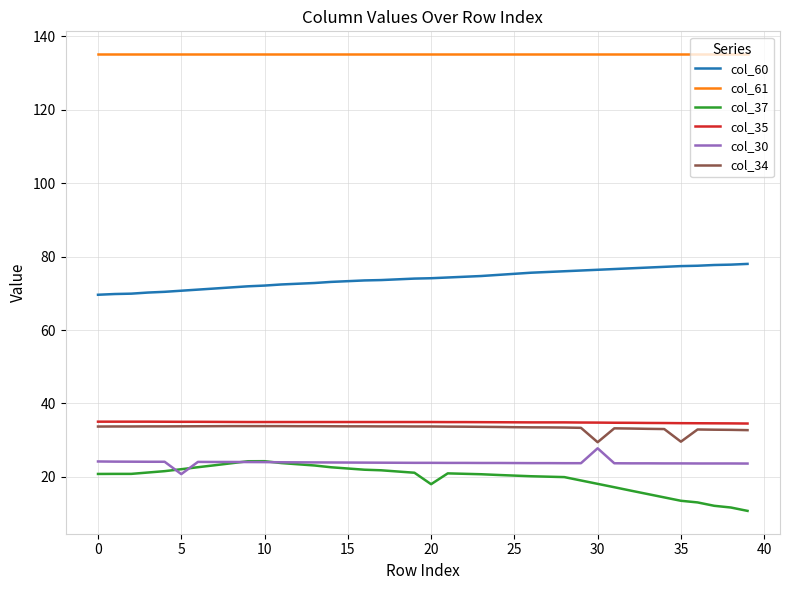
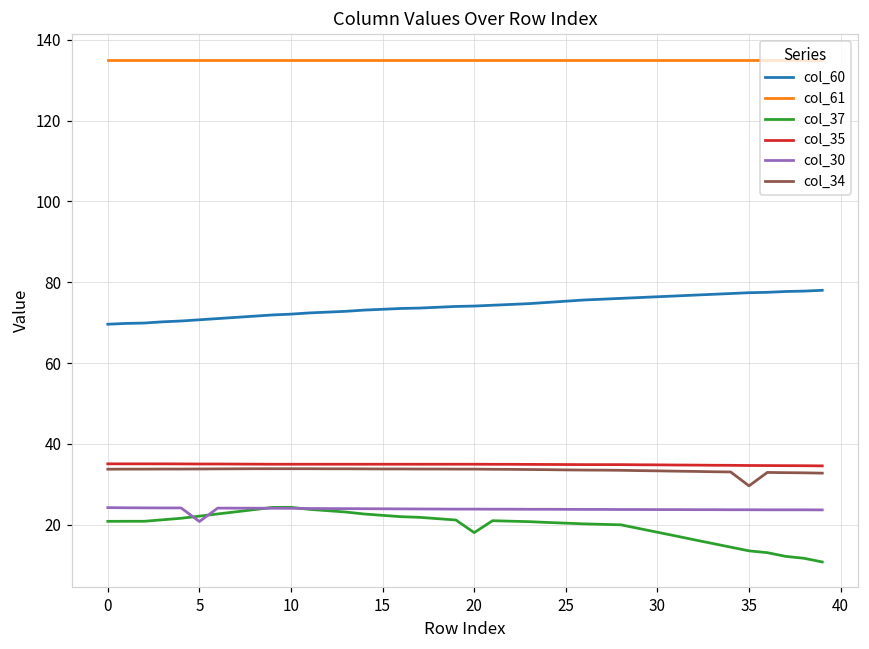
col_30, 30: 28 -> 24
col_34, 30: 29 -> 33
